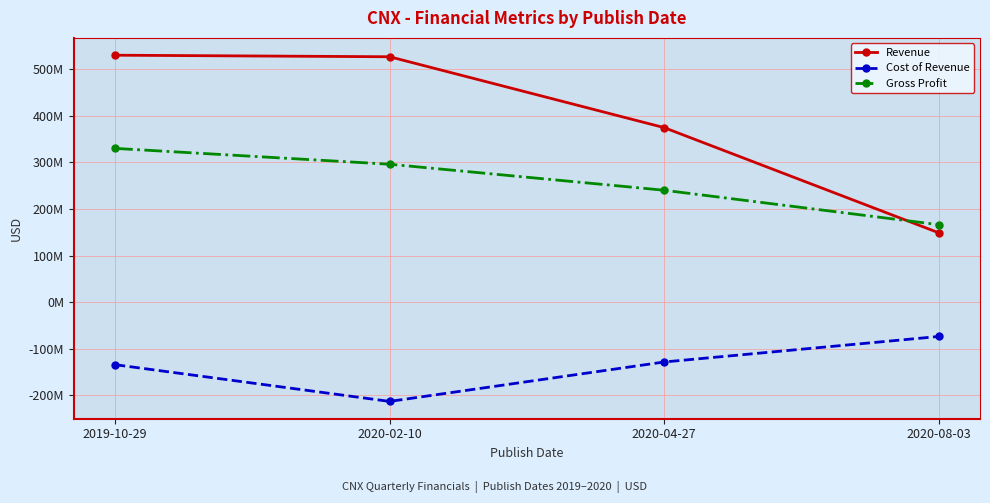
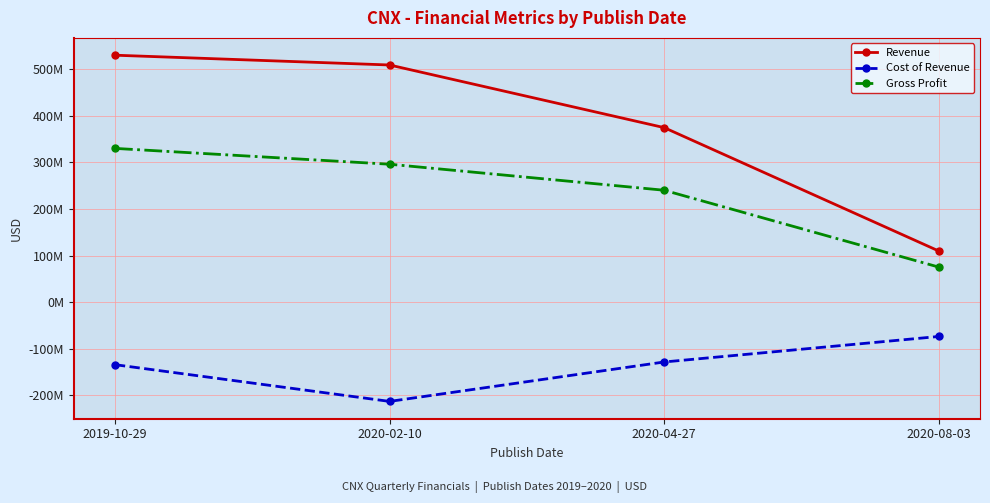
Revenue, 2020-02-10: 530000000 -> 510000000
Revenue, 2020-08-03: 150000000 -> 110000000
Gross Profit, 2020-08-03: 170000000 -> 80000000
